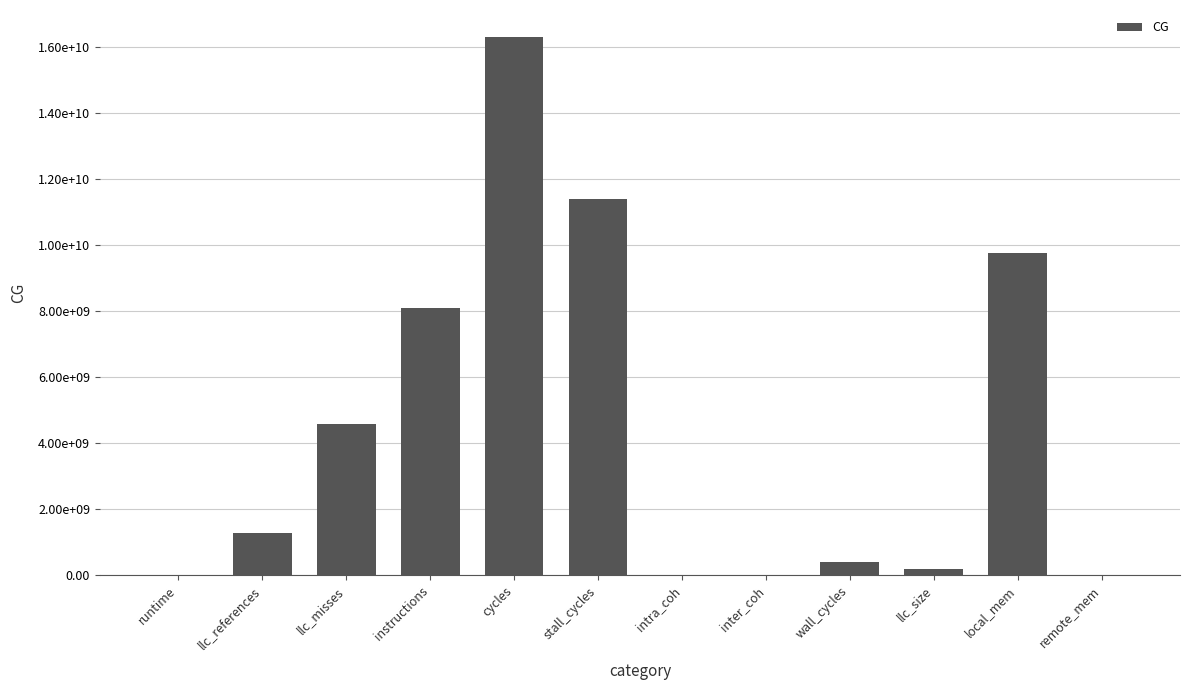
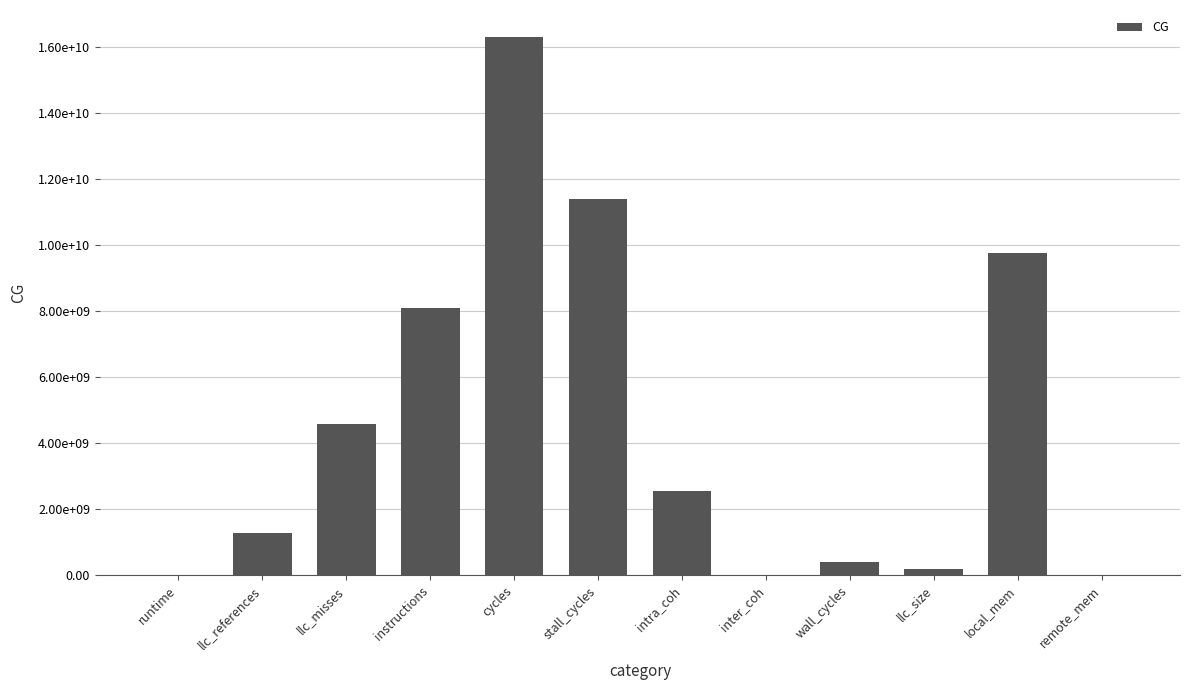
intra_coh: 0 -> 2600000000
